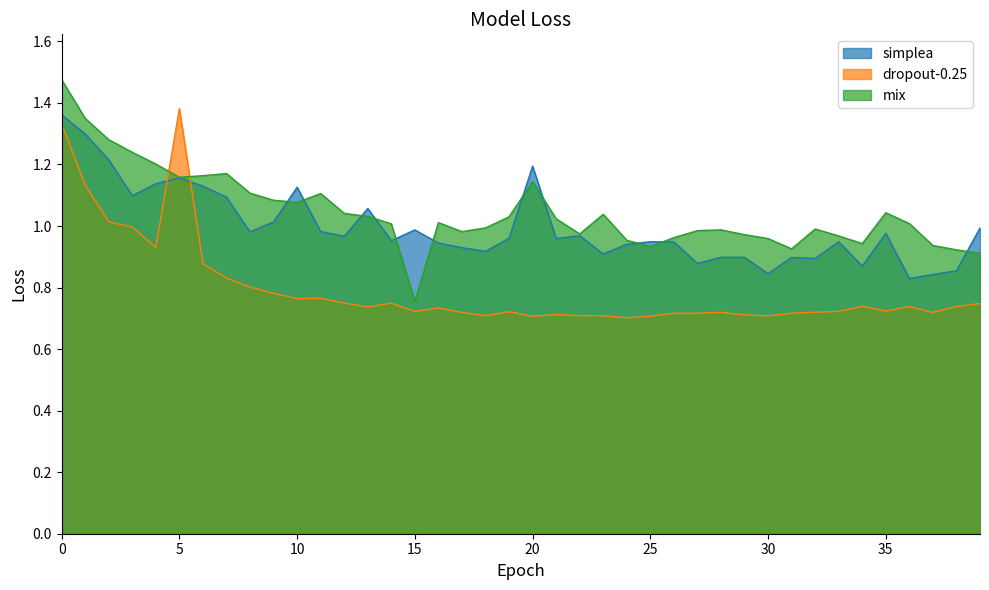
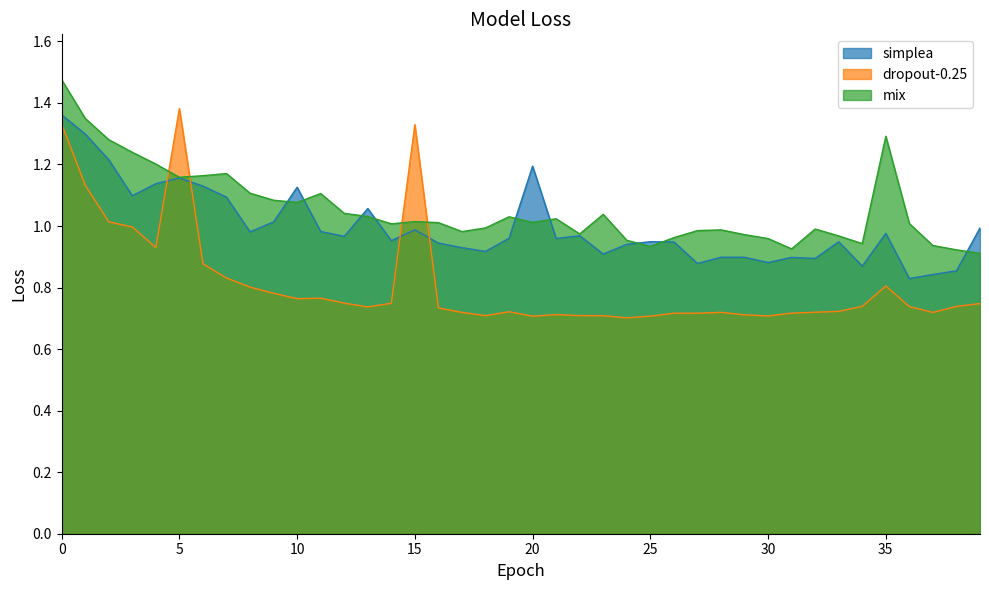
dropout-0.25, 15: 0.72 -> 1.33
mix, 15: 0.75 -> 1.01
mix, 20: 1.14 -> 1.01
simplea, 30: 0.84 -> 0.88
dropout-0.25, 35: 0.72 -> 0.81
mix, 35: 1.04 -> 1.29
